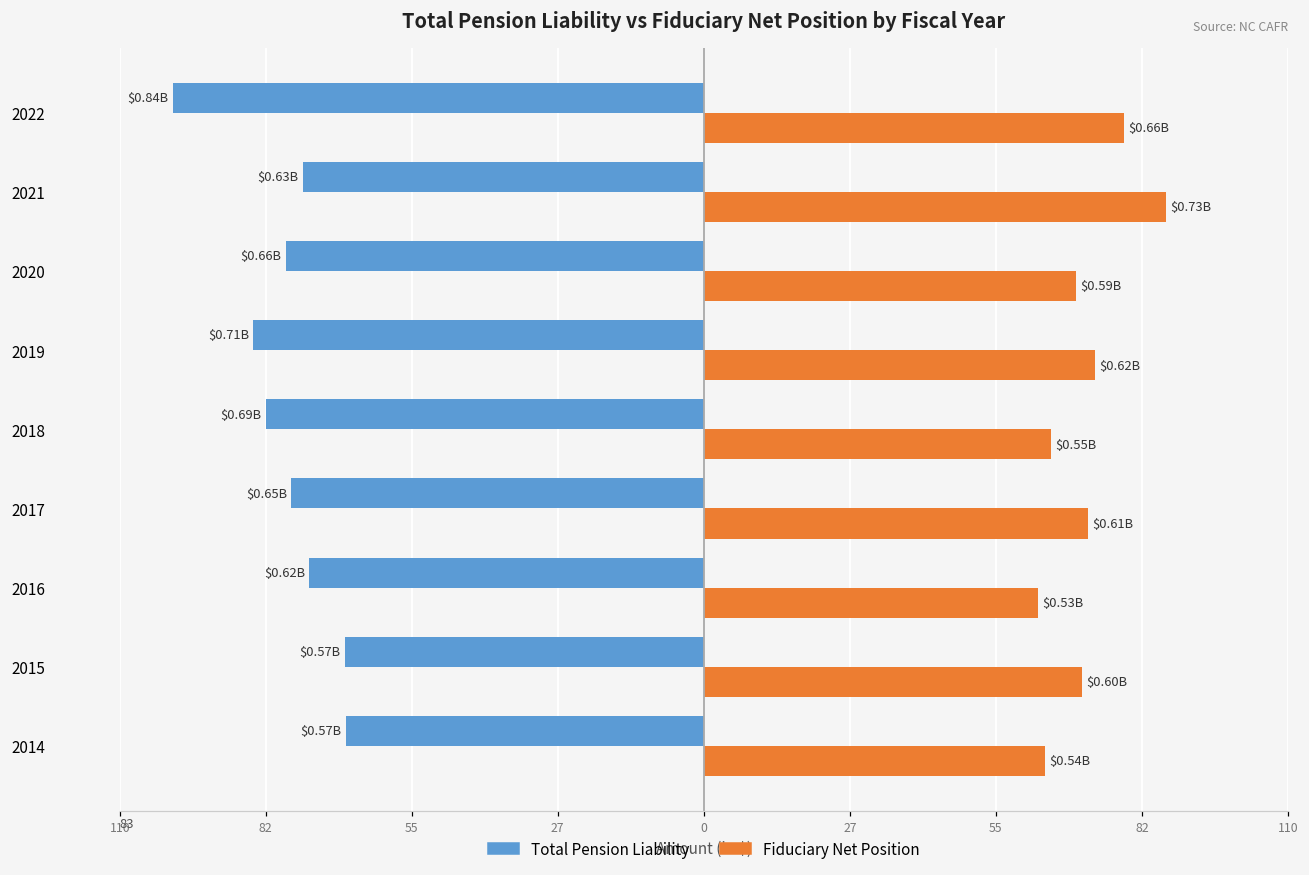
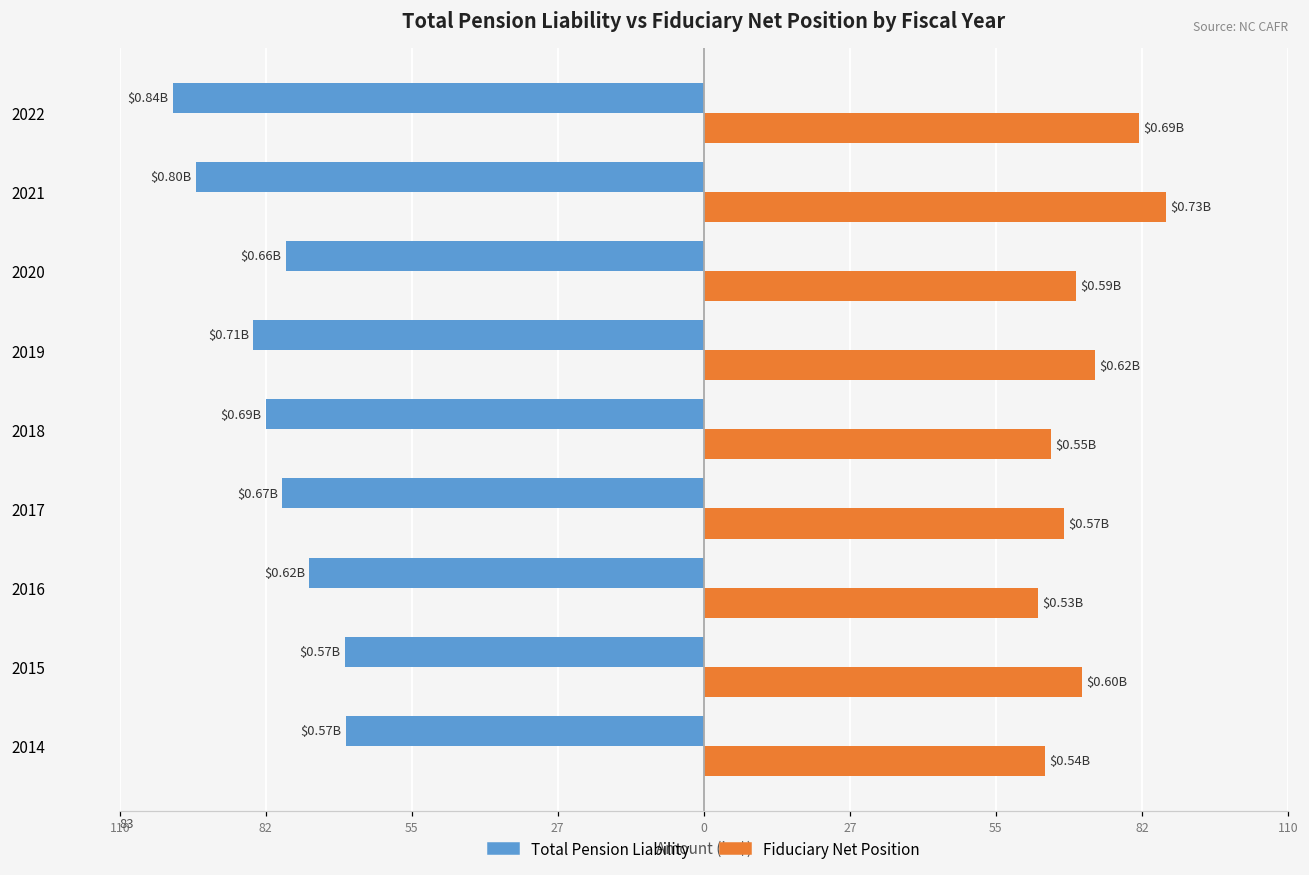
Fiduciary Net Position, 2022: $0.66B -> $0.69B
Total Pension Liability, 2021: $0.63B -> $0.80B
Total Pension Liability, 2017: $0.65B -> $0.67B
Fiduciary Net Position, 2017: $0.61B -> $0.57B
